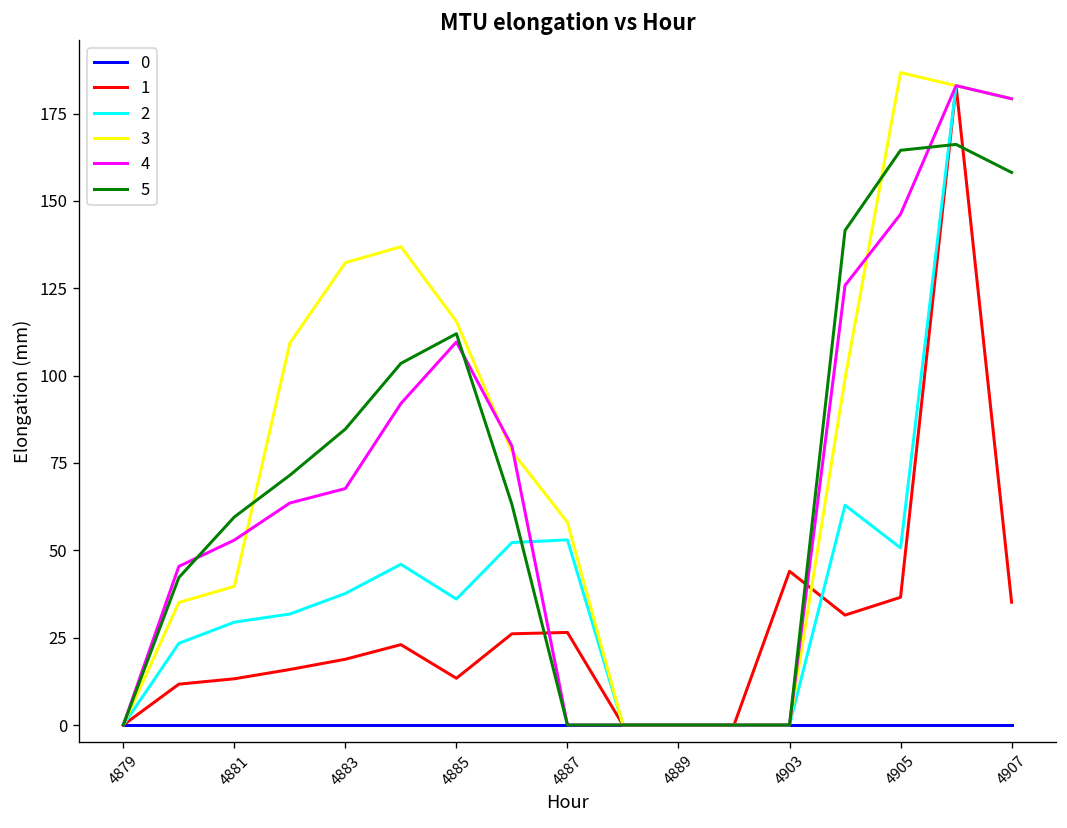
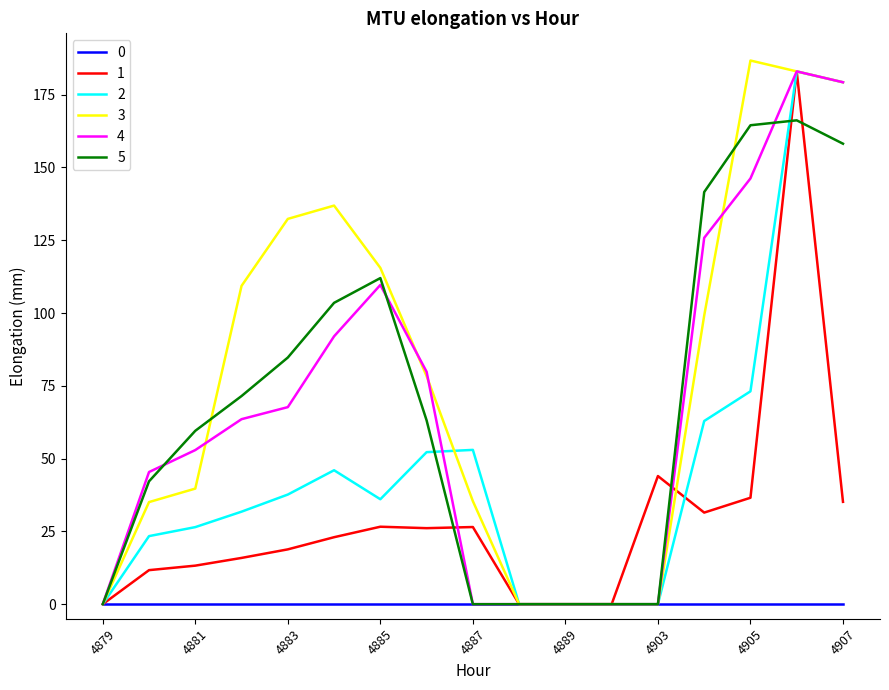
2, 4881: 29 -> 26
1, 4885: 13 -> 27
3, 4887: 58 -> 35
2, 4905: 51 -> 73
